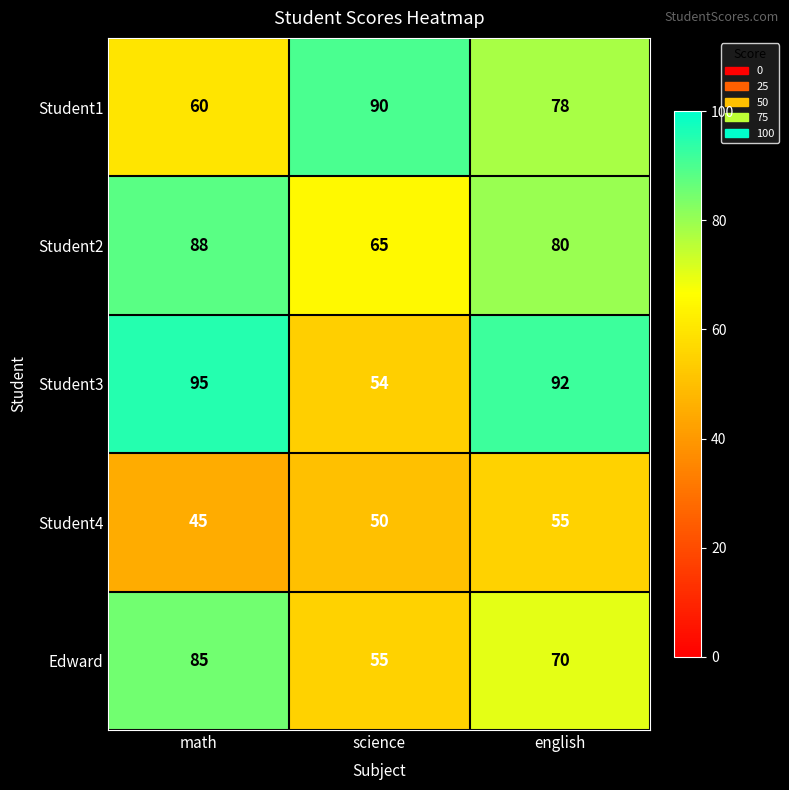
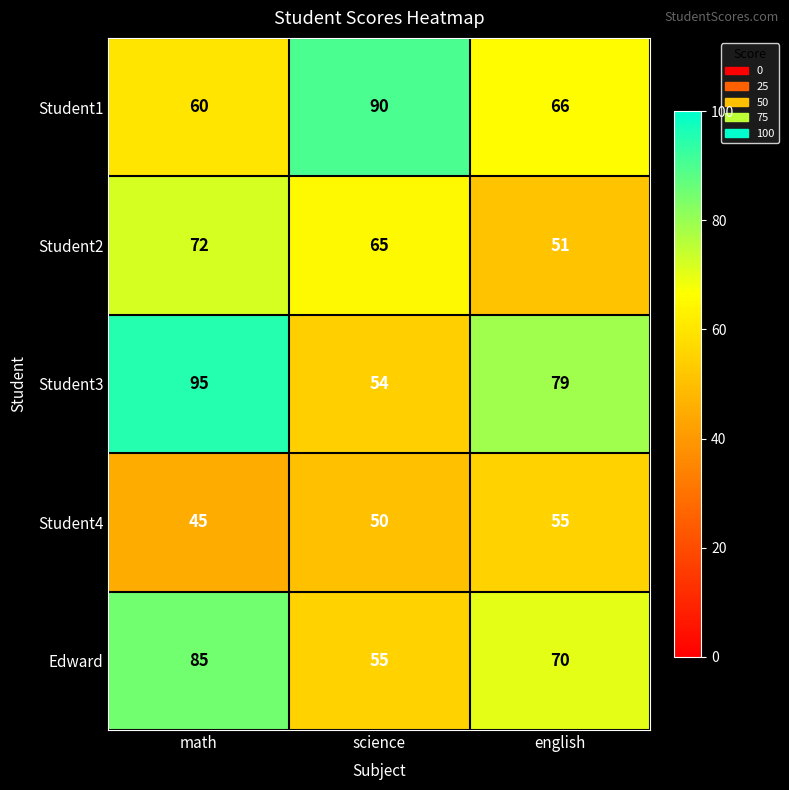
Student1, english: 78 -> 66
Student2, math: 88 -> 72
Student2, english: 80 -> 51
Student3, english: 92 -> 79
